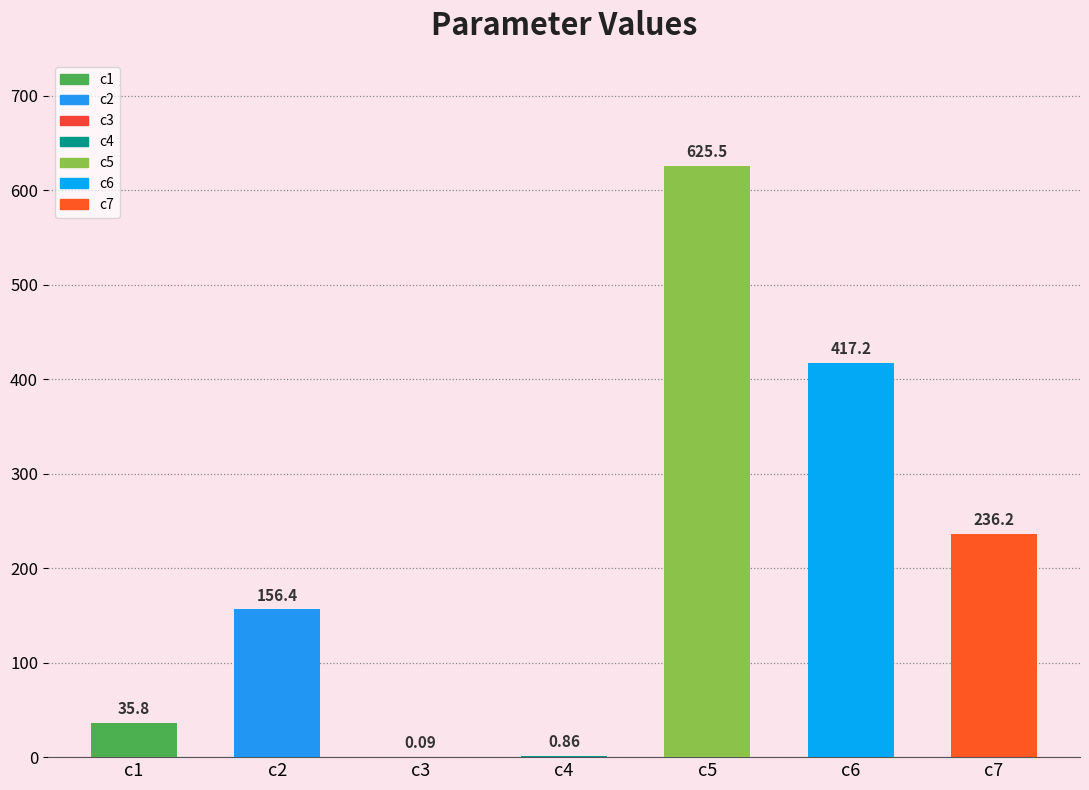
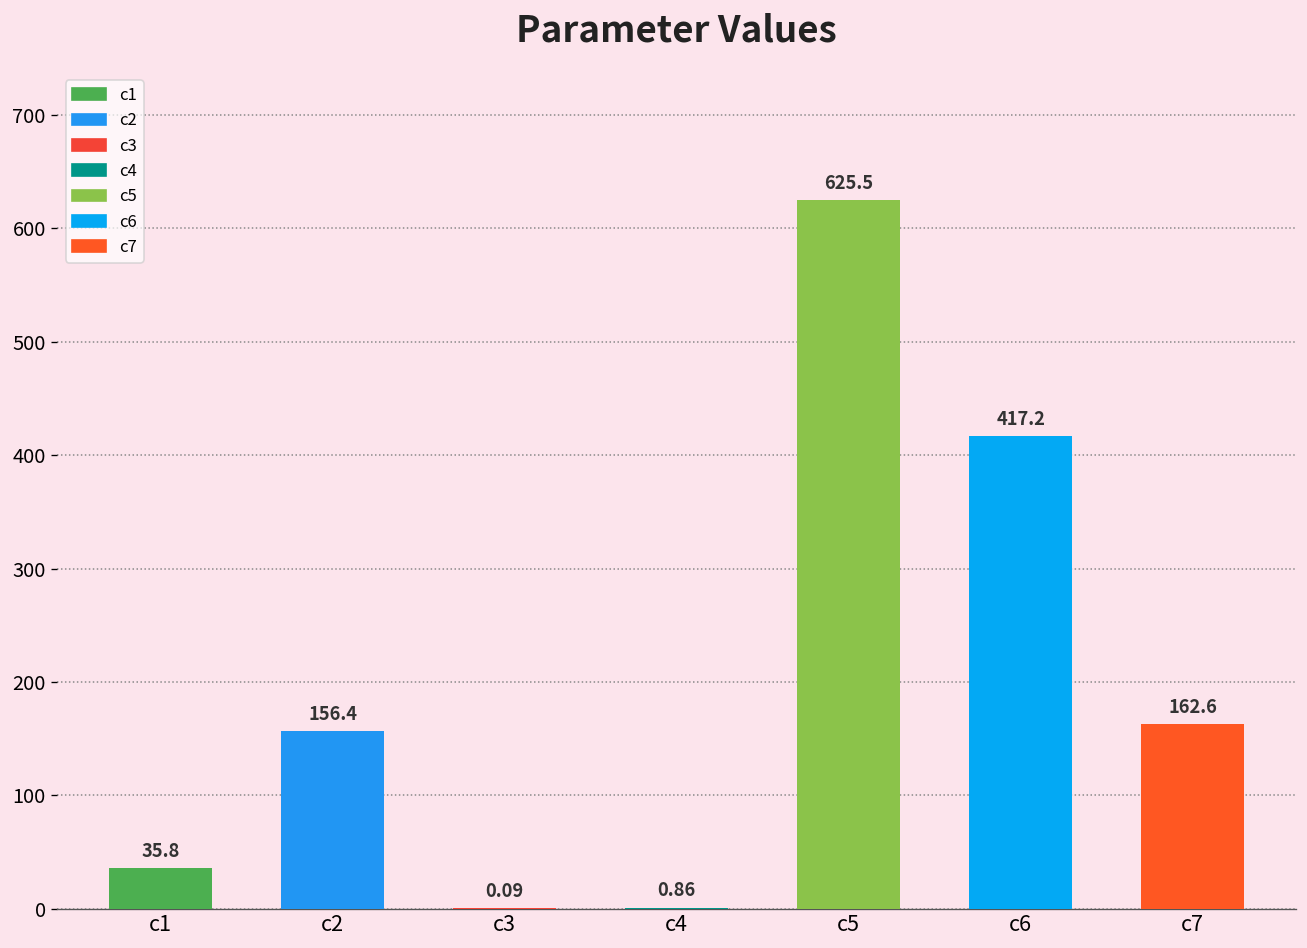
c7: 236.2 -> 162.6
